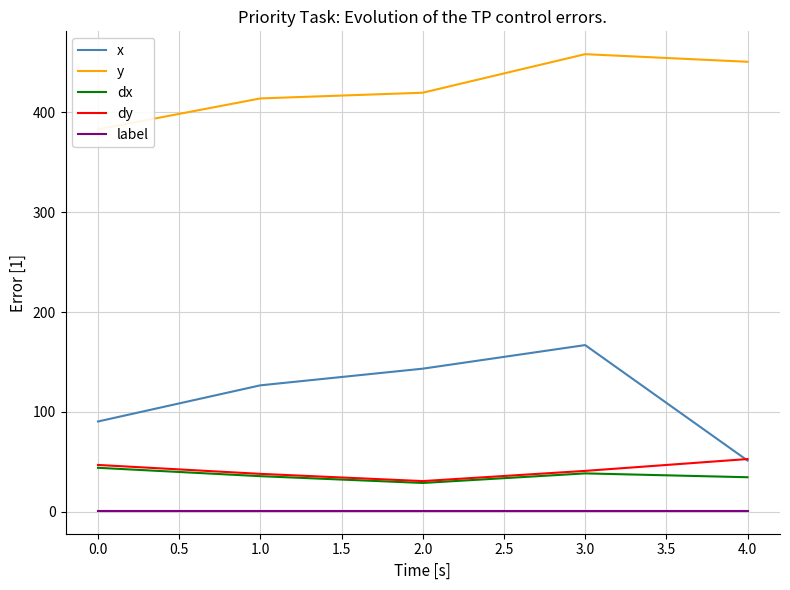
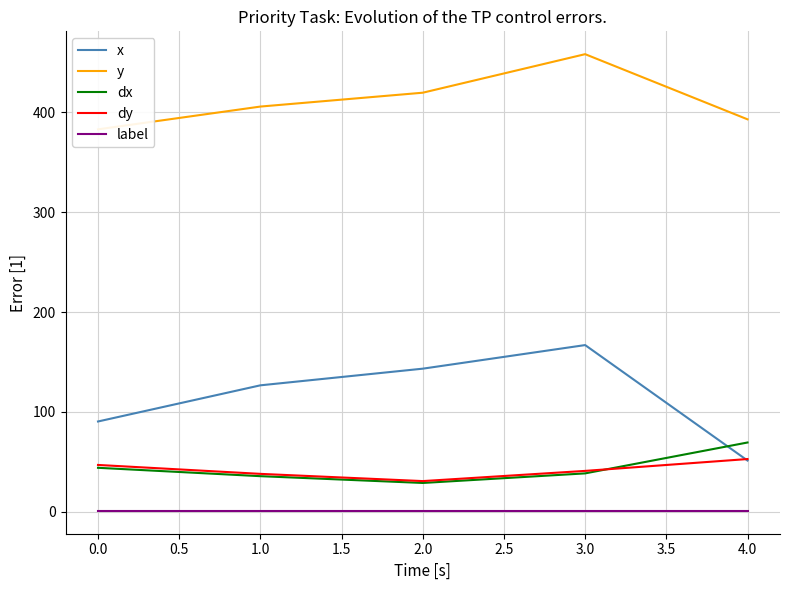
y, 1.0: 414 -> 406
y, 4.0: 450 -> 390
dx, 4.0: 30 -> 70
